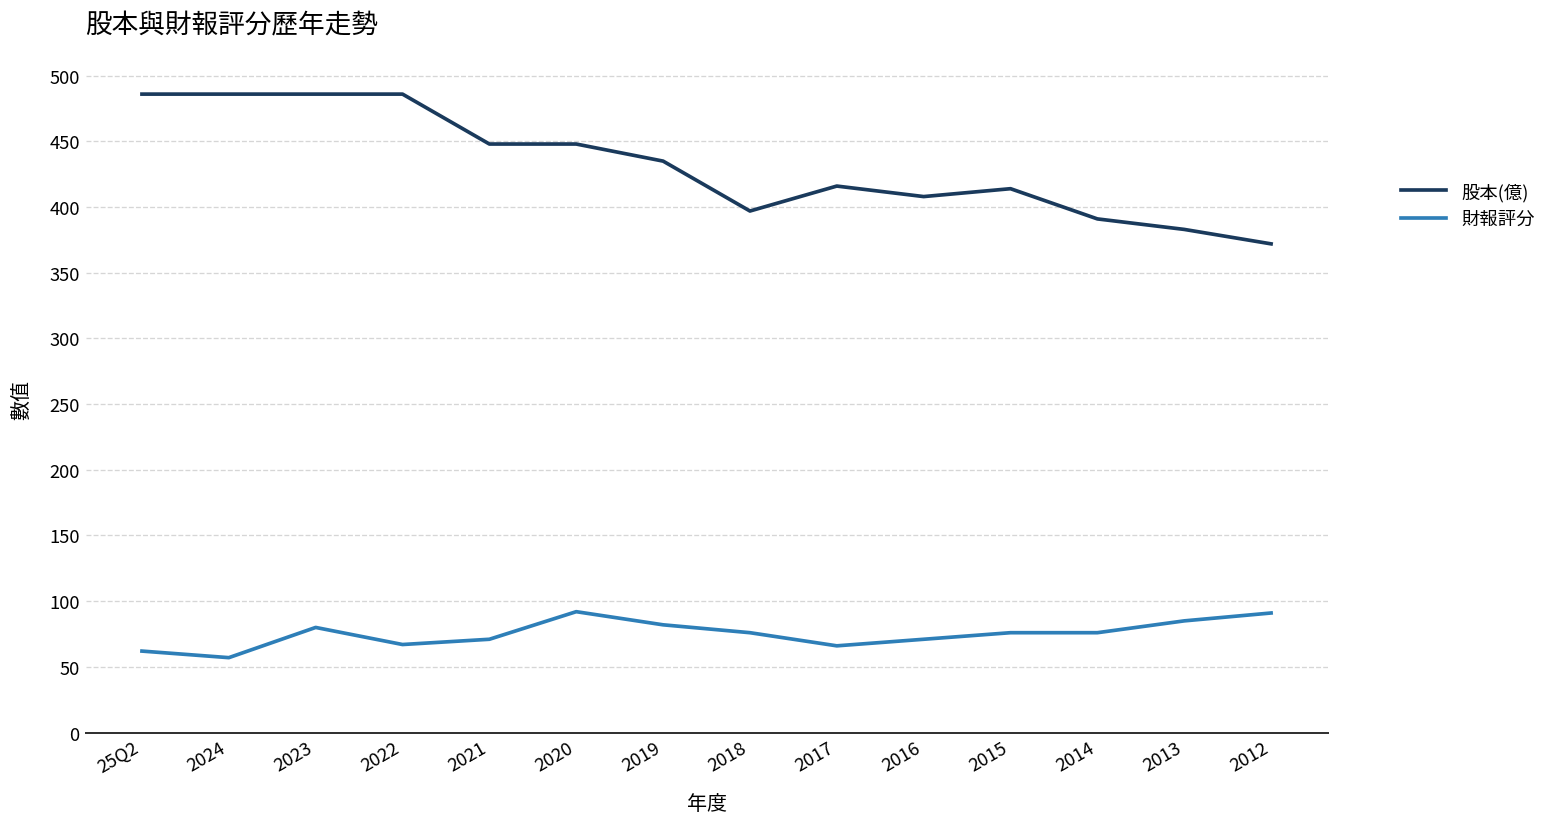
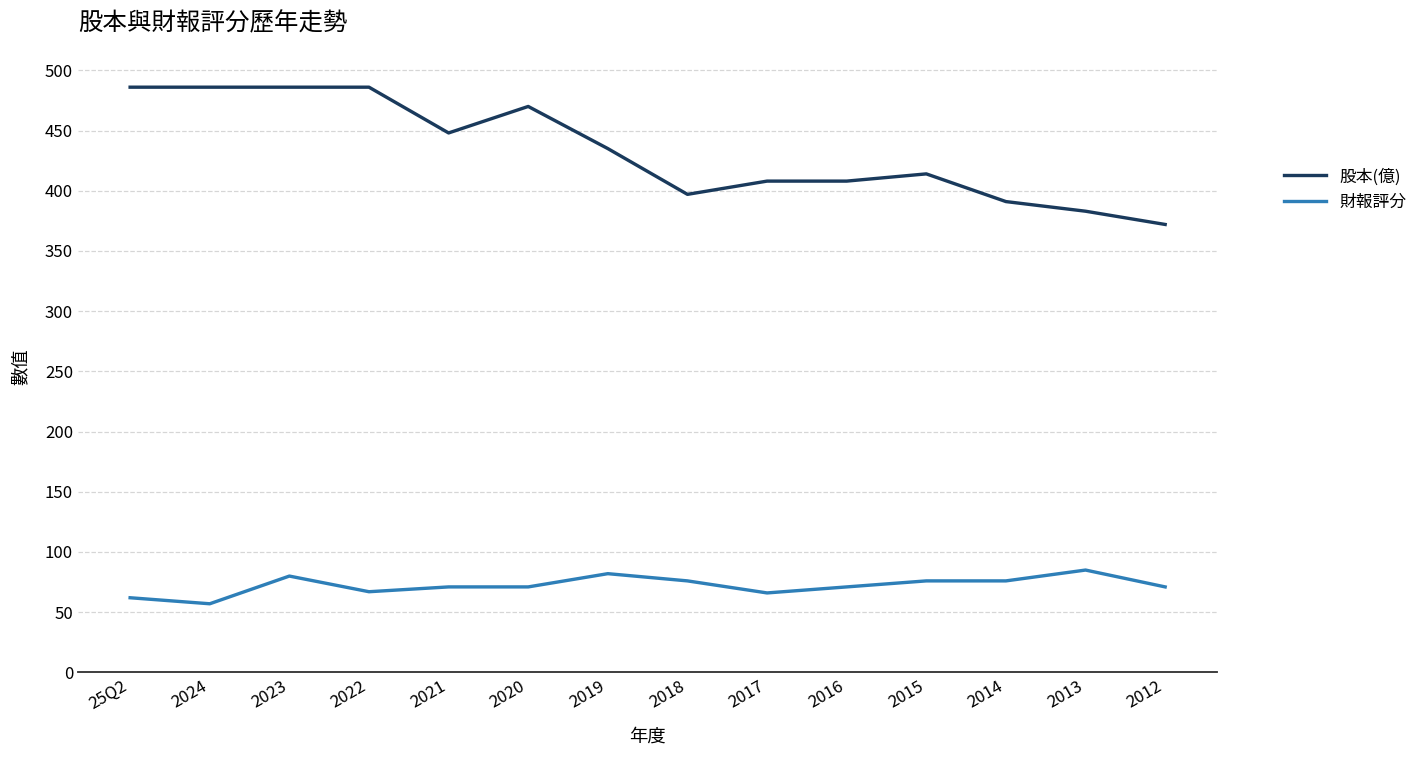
股本(億), 2020: 448 -> 470
財報評分, 2020: 92 -> 71
股本(億), 2017: 416 -> 408
財報評分, 2012: 91 -> 71
